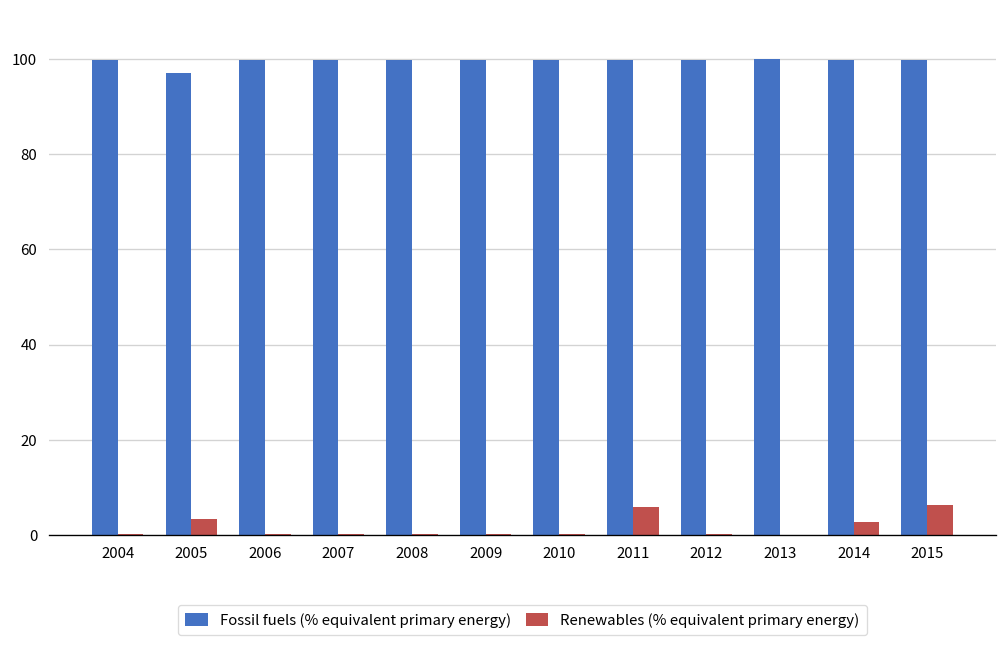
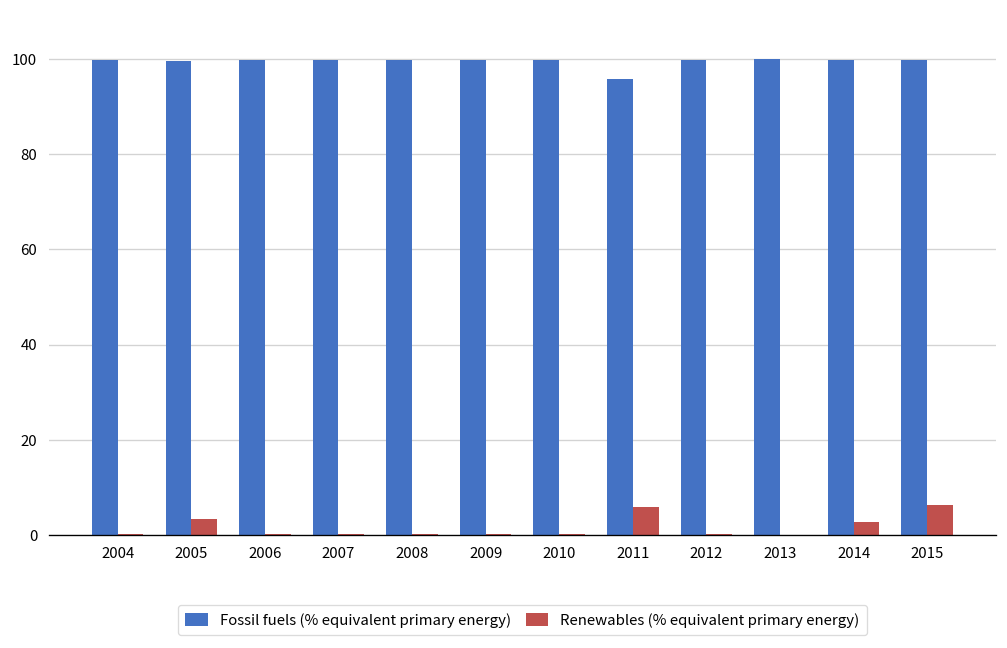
Fossil fuels (% equivalent primary energy), 2005: 97 -> 100
Fossil fuels (% equivalent primary energy), 2011: 100 -> 96
